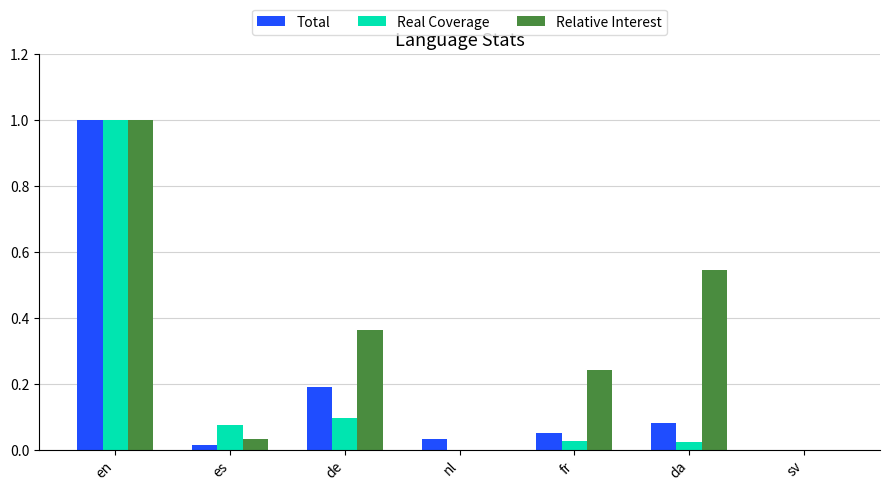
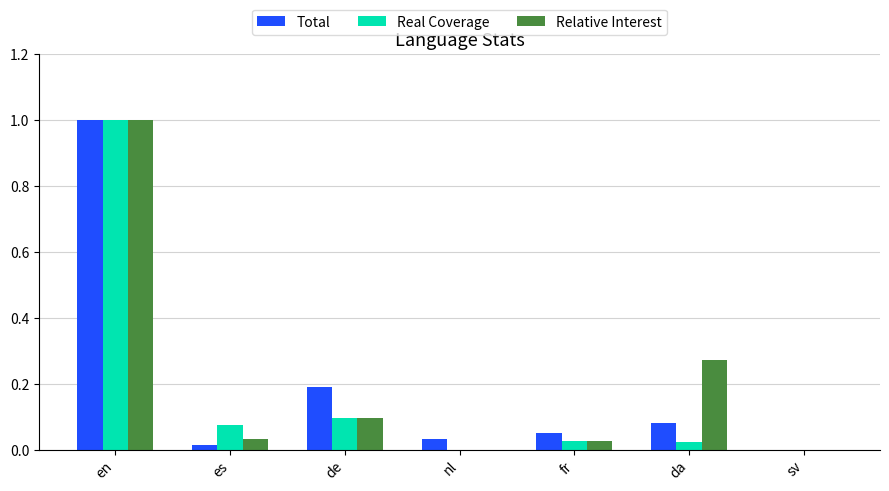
Relative Interest, de: 0.36 -> 0.10
Relative Interest, fr: 0.24 -> 0.03
Relative Interest, da: 0.54 -> 0.27
